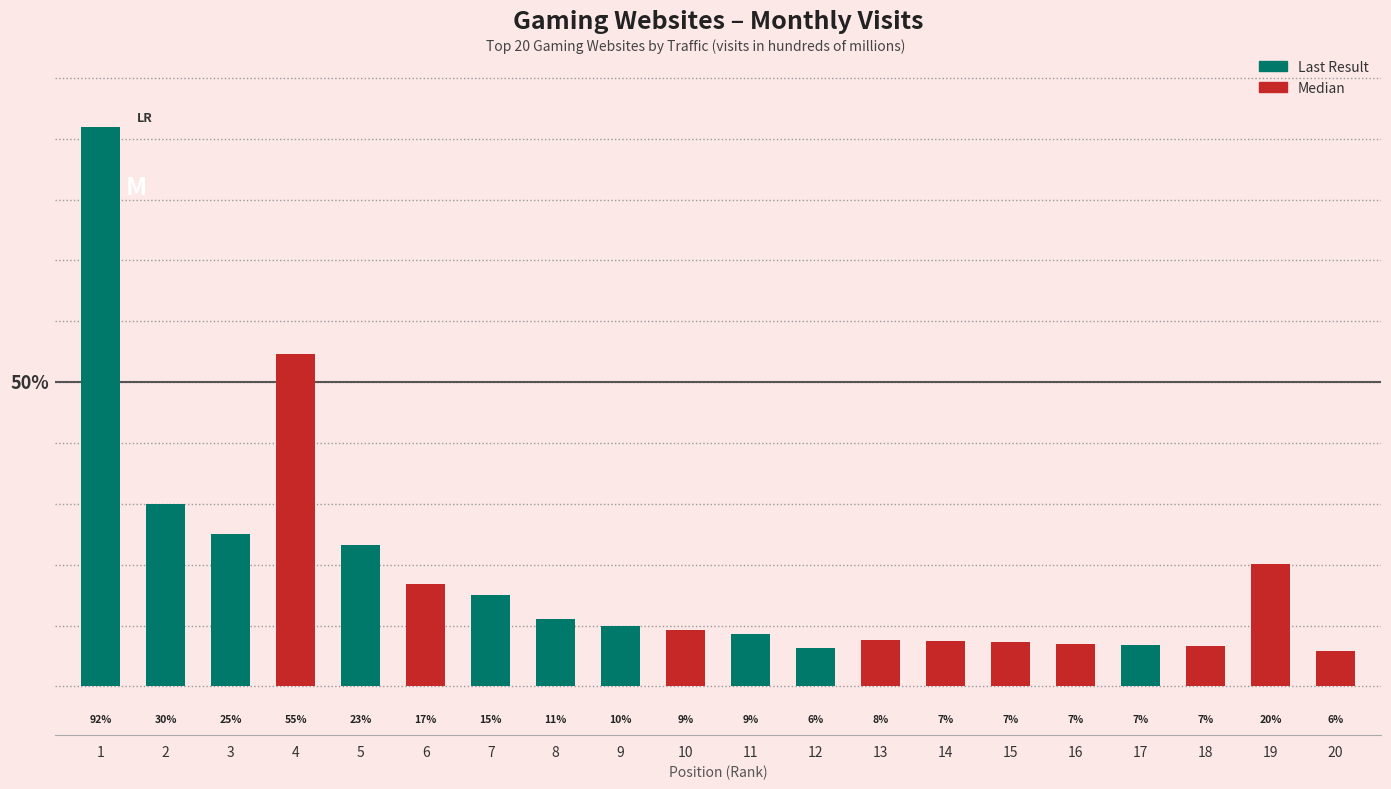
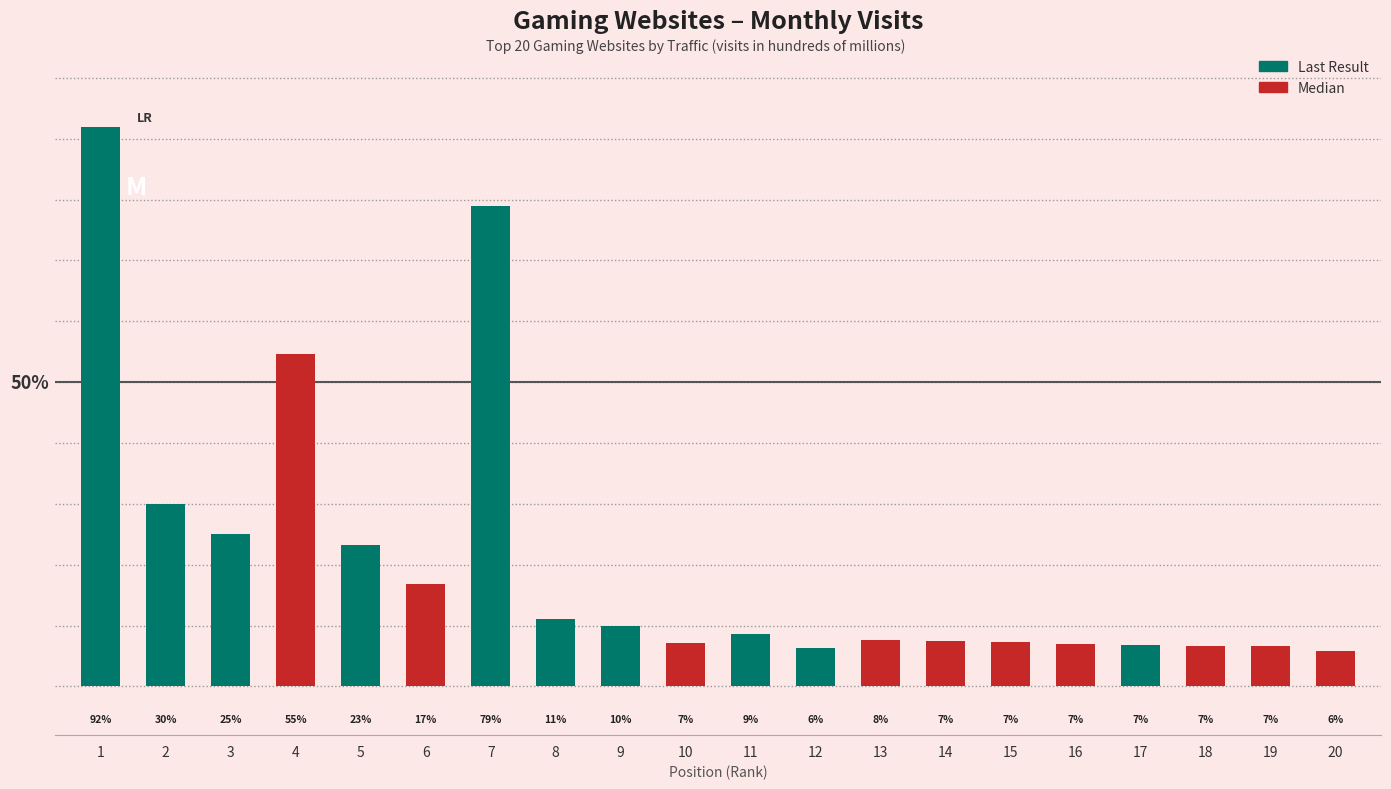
7: 15% -> 79%
10: 9% -> 7%
19: 20% -> 7%
